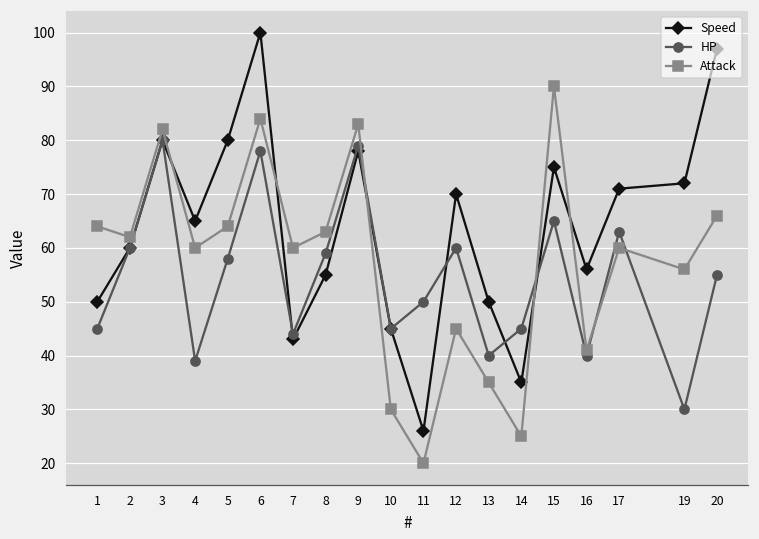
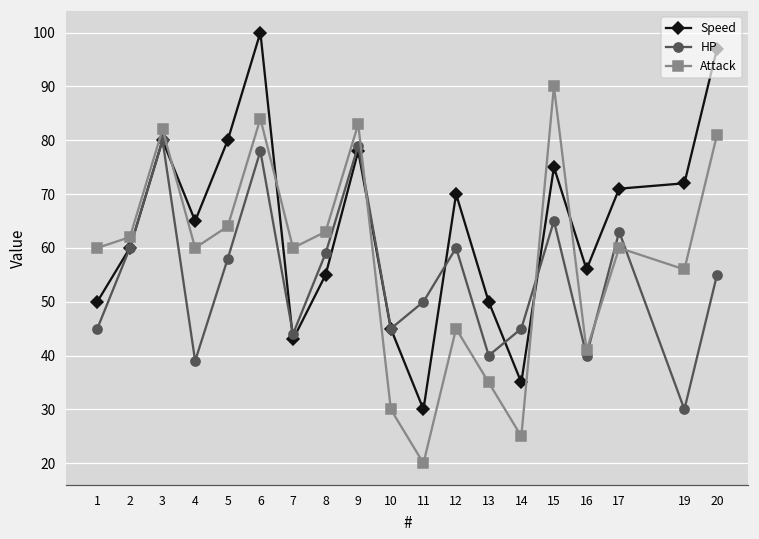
Attack, 1: 64 -> 60
Speed, 11: 26 -> 30
Attack, 20: 66 -> 81
